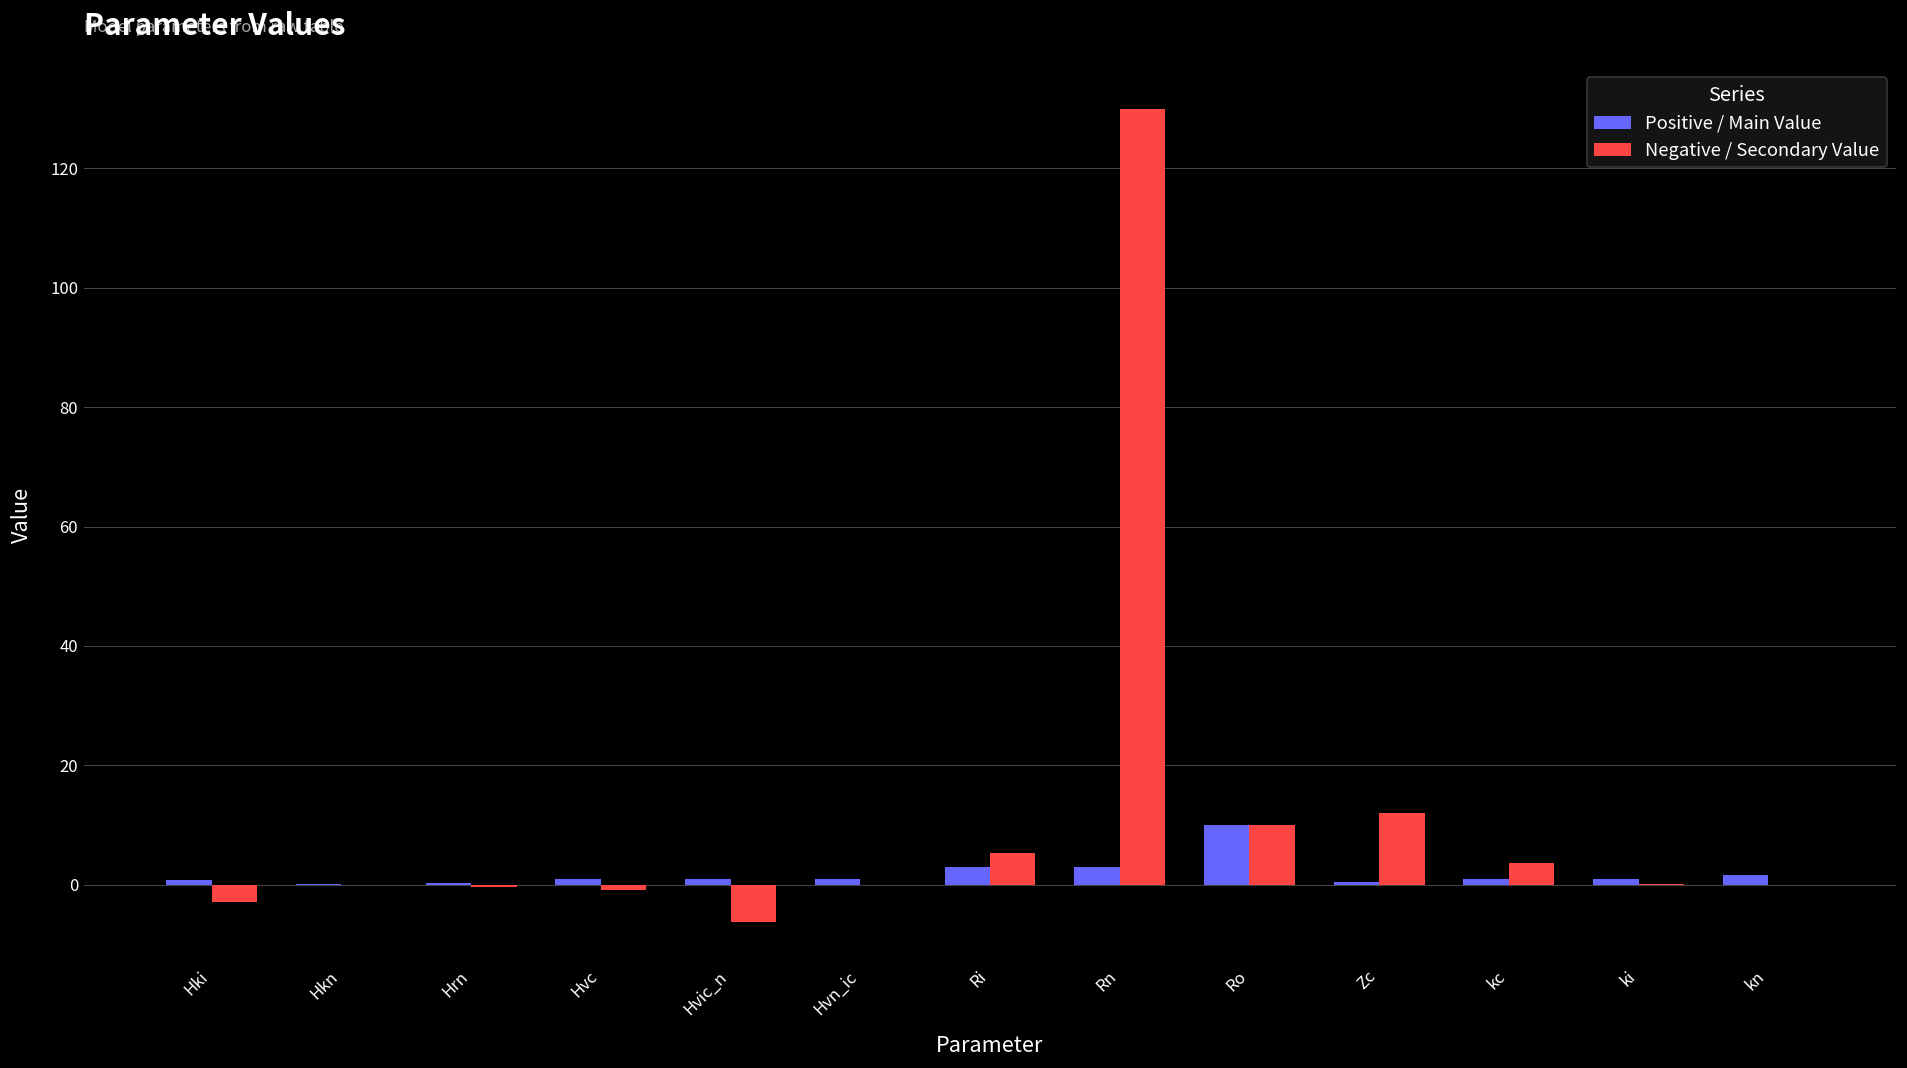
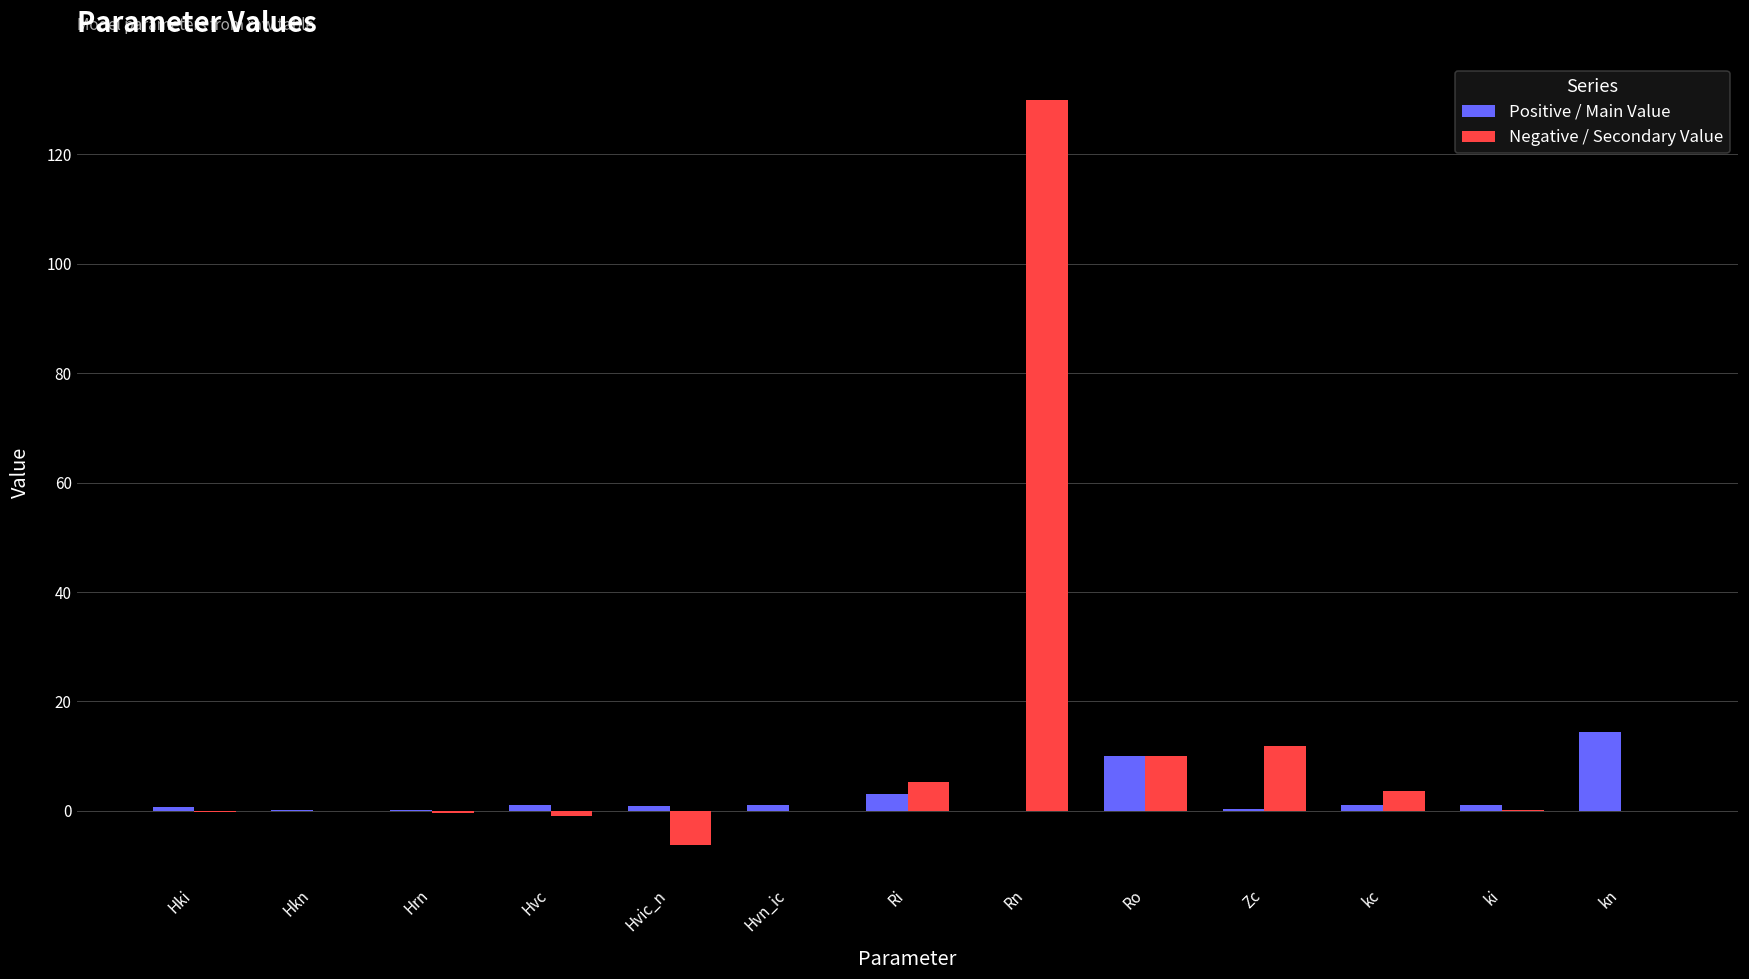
Negative / Secondary Value, Hki: -3 -> 0
Positive / Main Value, Rn: 3 -> 0
Positive / Main Value, kn: 2 -> 14
